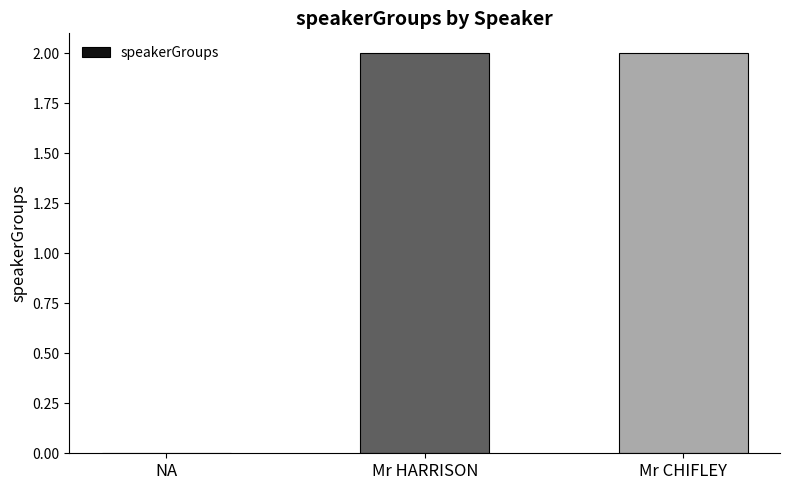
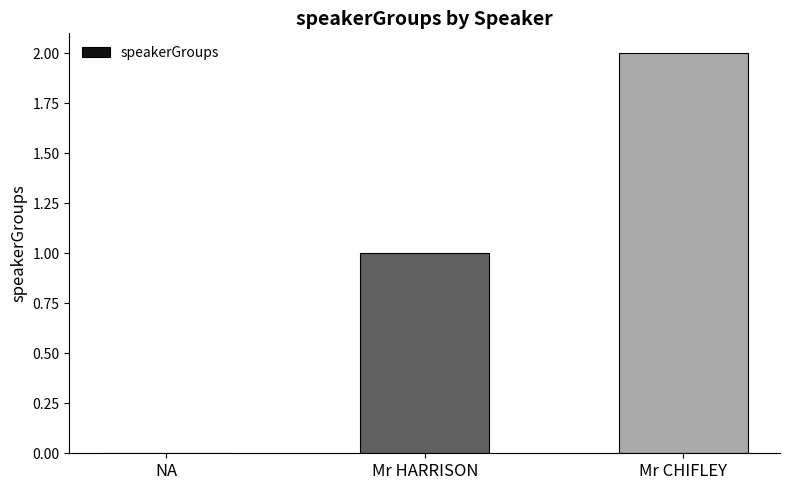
Mr HARRISON: 2 -> 1
